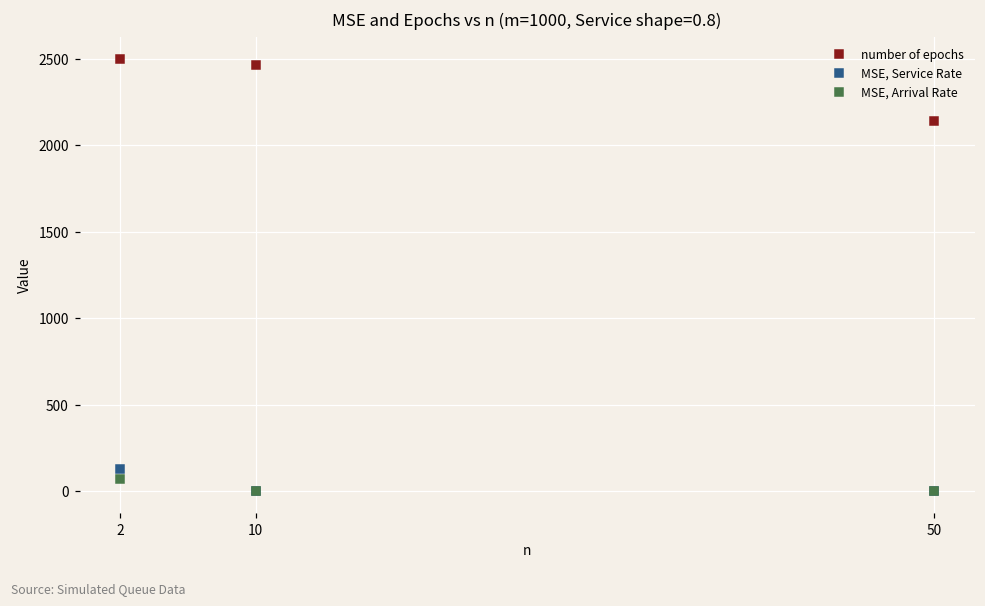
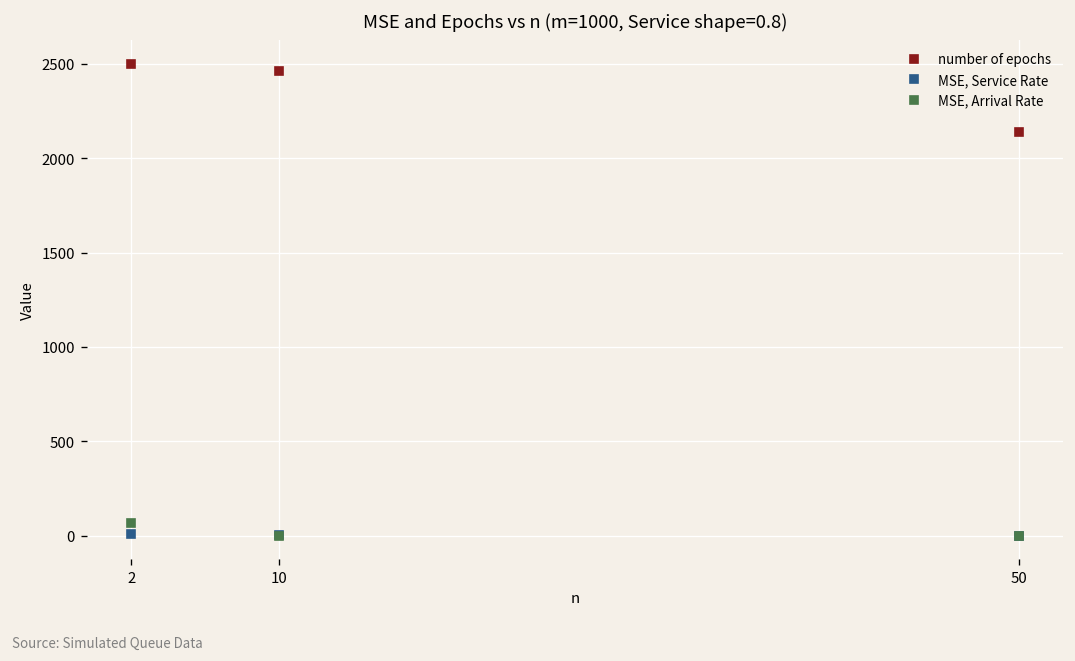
MSE, Service Rate, 2: 130 -> 10
